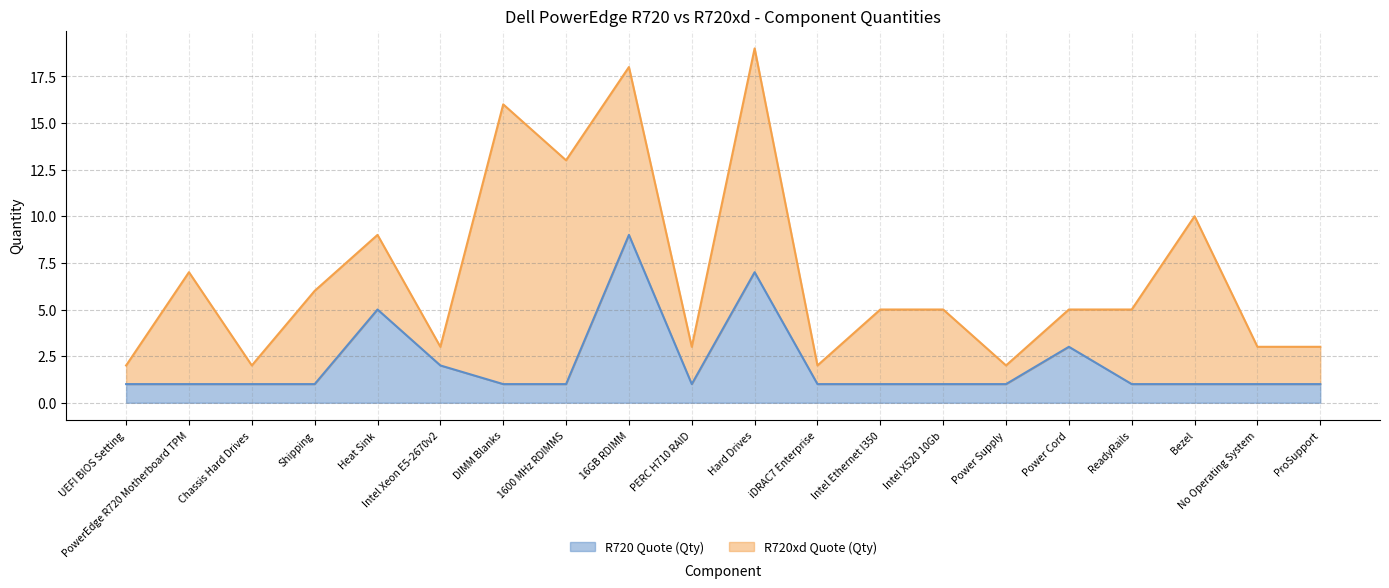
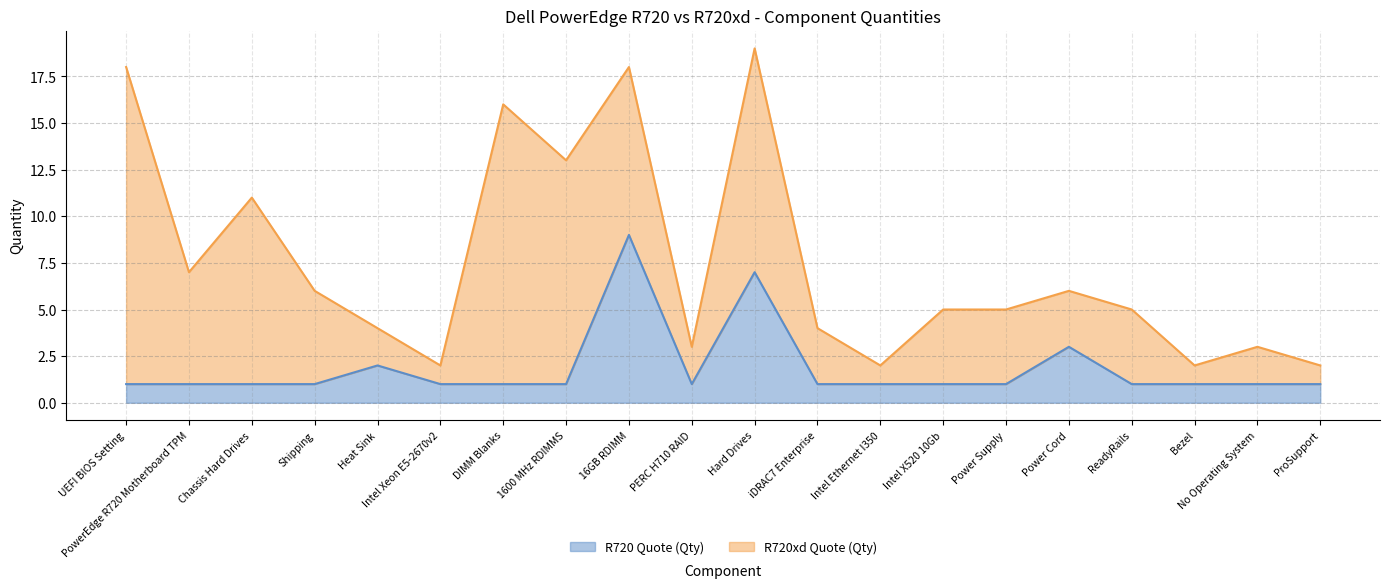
R720xd Quote (Qty), UEFI BIOS Setting: 1 -> 17
R720xd Quote (Qty), Chassis Hard Drives: 1 -> 10
R720 Quote (Qty), Heat Sink: 5 -> 2
R720xd Quote (Qty), Heat Sink: 4 -> 2
R720 Quote (Qty), Intel Xeon E5-2670v2: 2 -> 1
R720xd Quote (Qty), iDRAC7 Enterprise: 1 -> 3
R720xd Quote (Qty), Intel Ethernet I350: 4 -> 1
R720xd Quote (Qty), Power Supply: 1 -> 4
R720xd Quote (Qty), Power Cord: 2 -> 3
R720xd Quote (Qty), Bezel: 9 -> 1
R720xd Quote (Qty), ProSupport: 2 -> 1
